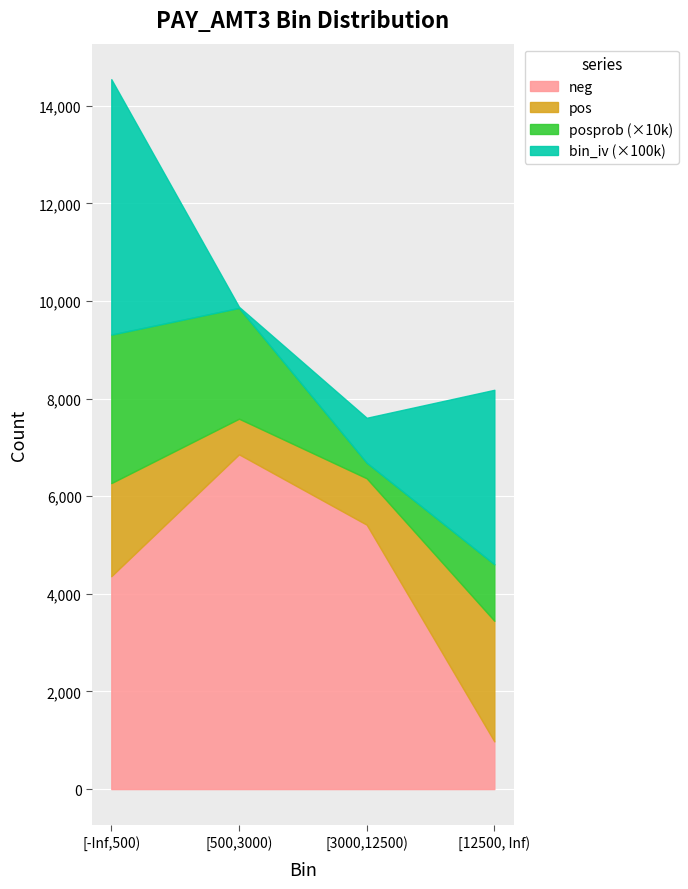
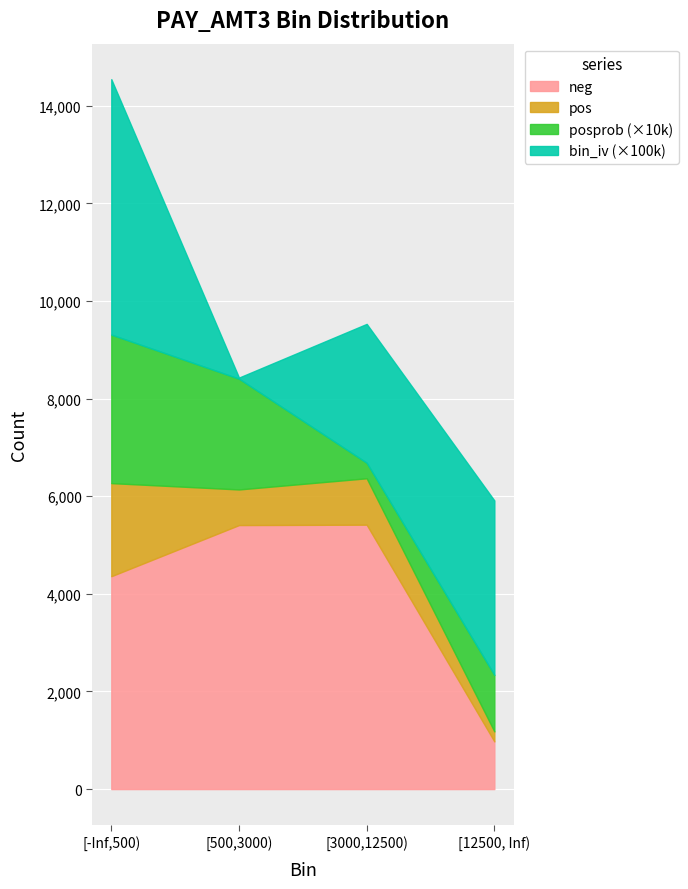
neg, [500,3000): 6,900 -> 5,400
bin_iv (×100k), [3000,12500): 900 -> 2,800
pos, [12500, Inf): 2,500 -> 200
